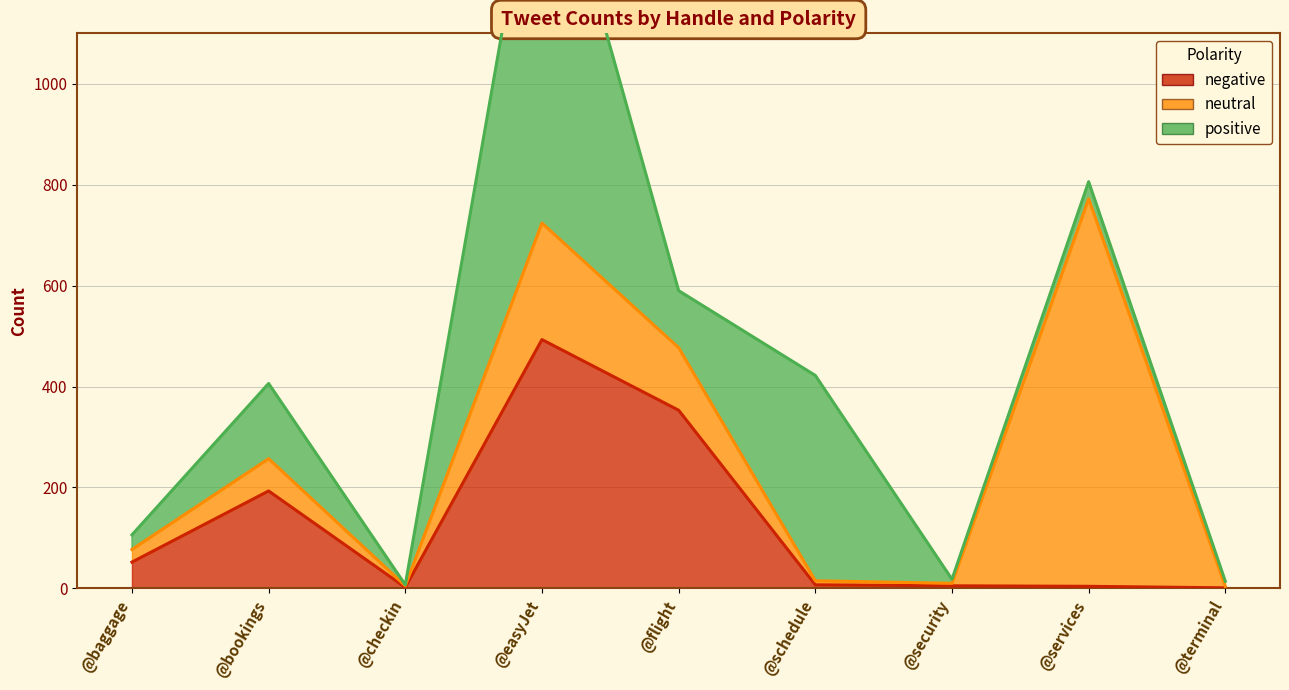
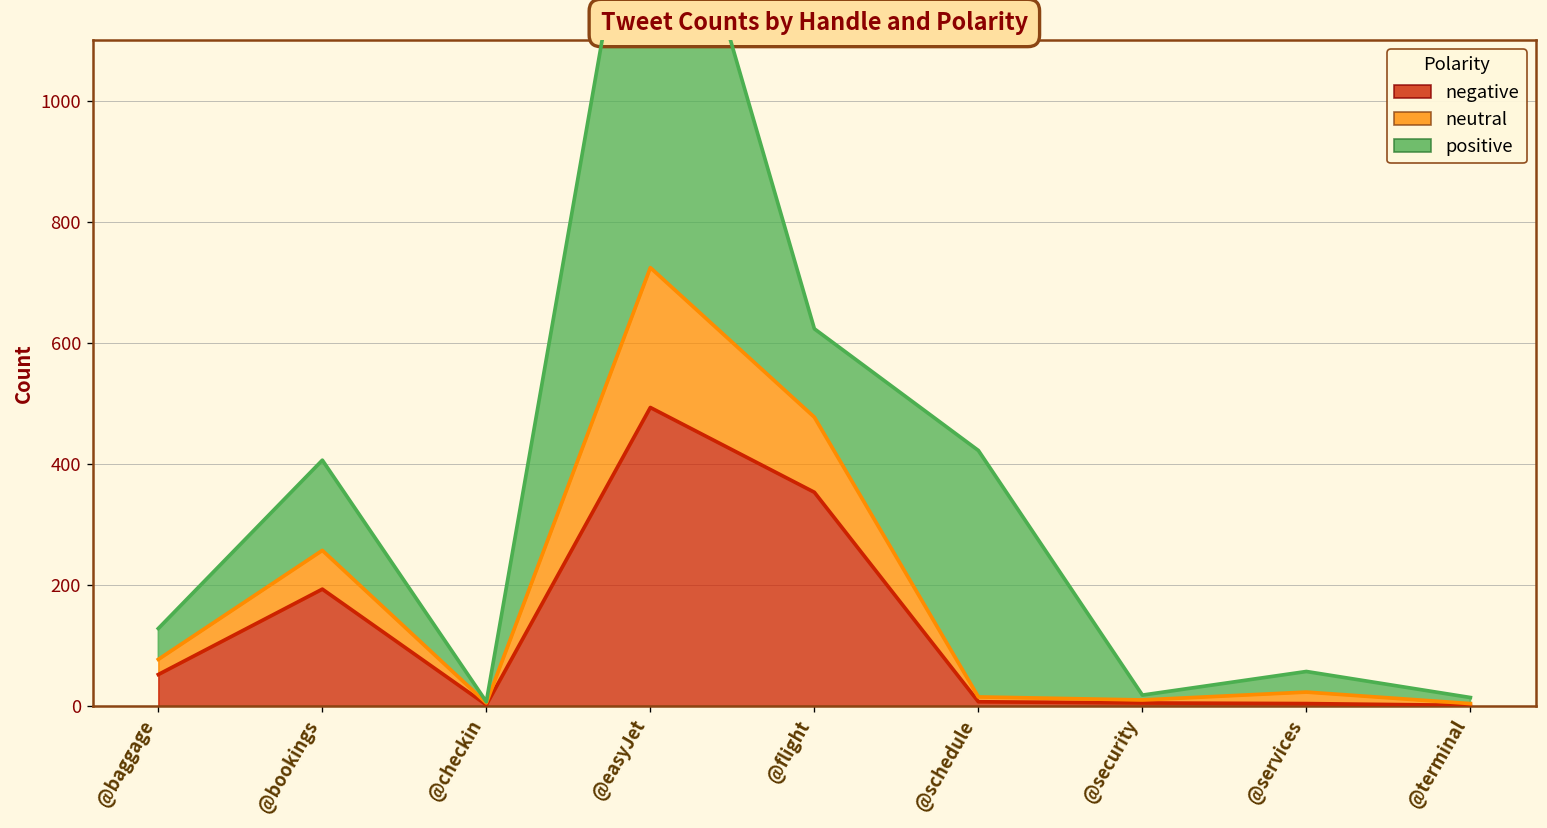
positive, @baggage: 30 -> 50
positive, @flight: 110 -> 150
neutral, @services: 770 -> 20
